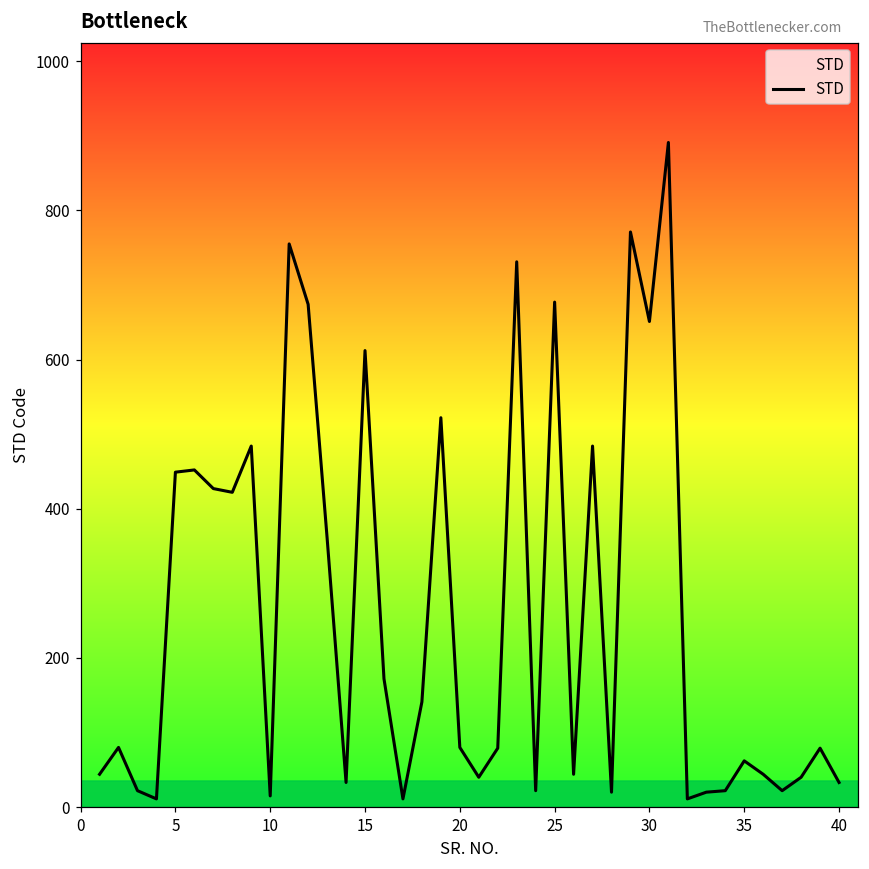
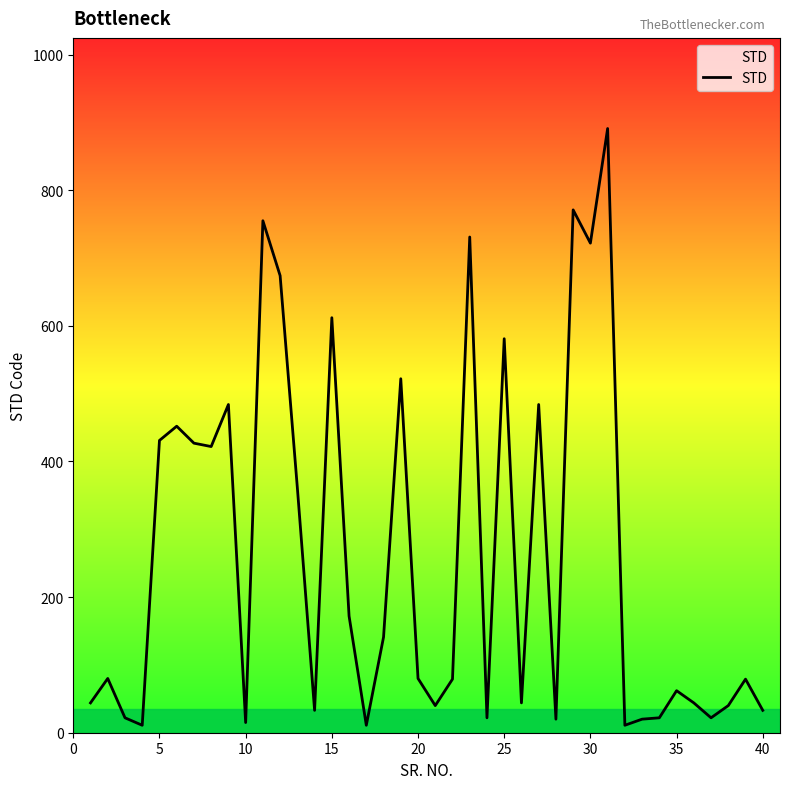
5: 450 -> 430
25: 680 -> 580
30: 650 -> 720
